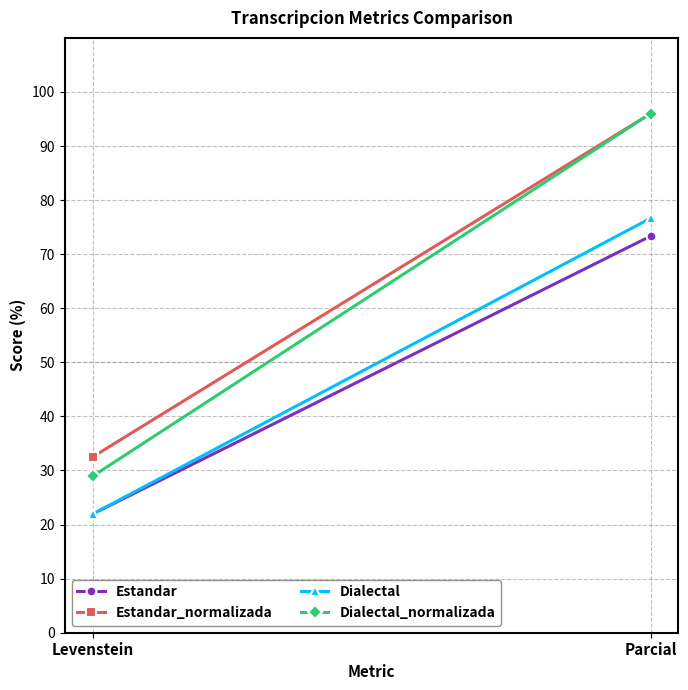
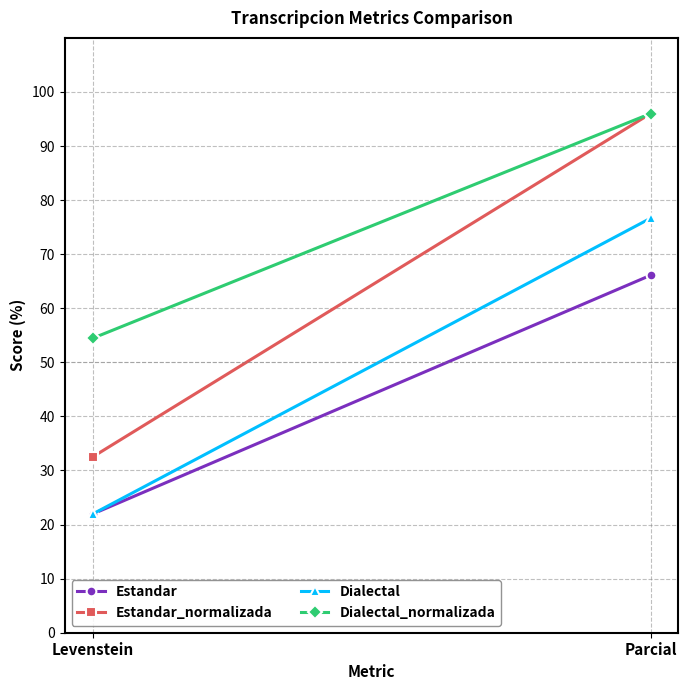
Dialectal_normalizada, Levenstein: 29 -> 54
Estandar, Parcial: 73 -> 66
